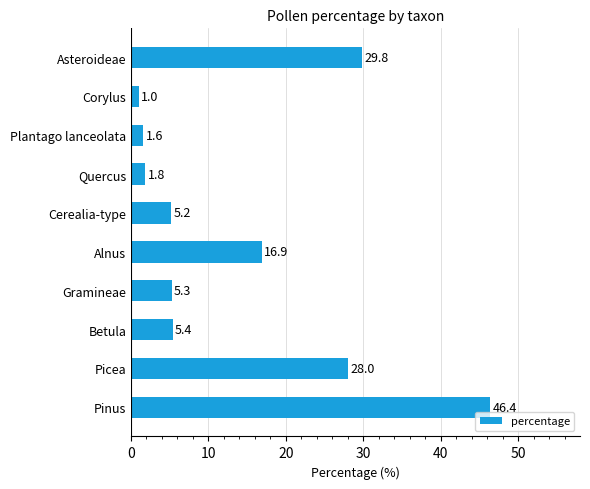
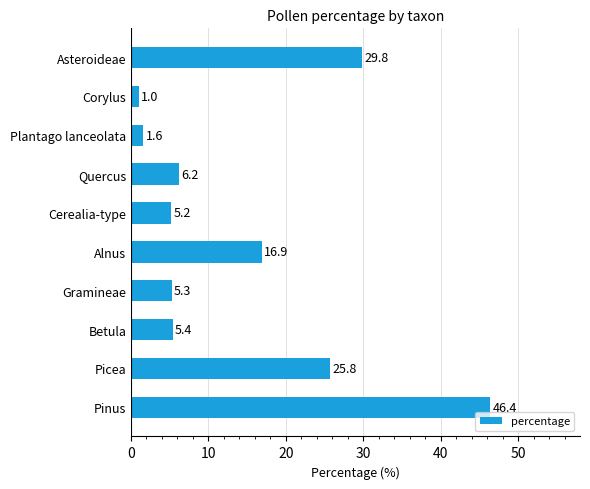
Quercus: 1.8 -> 6.2
Picea: 28.0 -> 25.8
